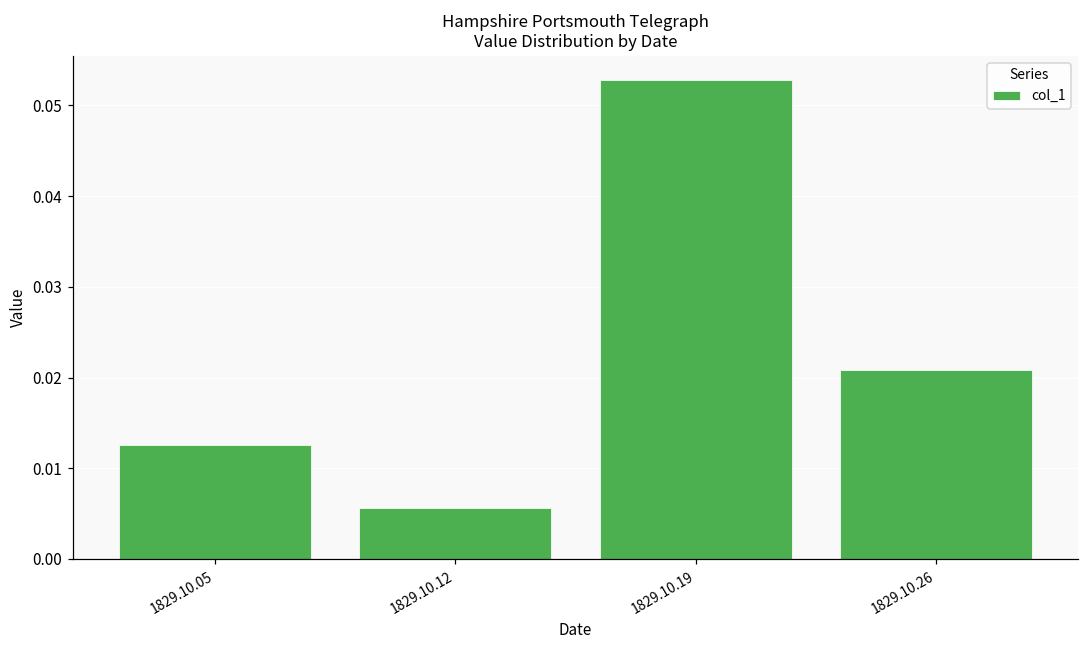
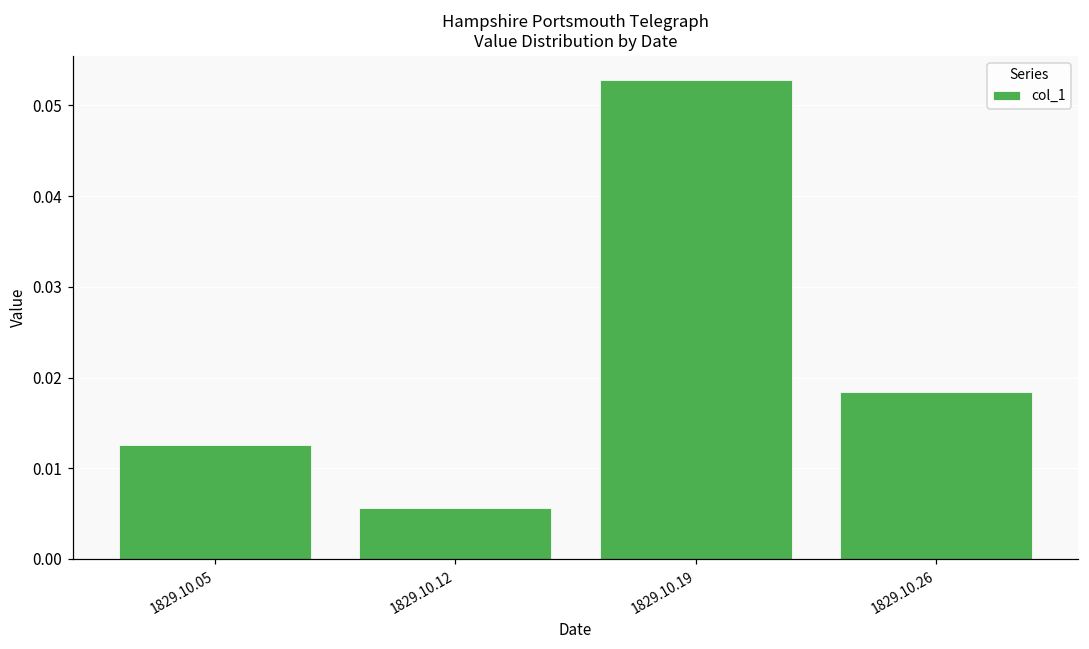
1829.10.26: 0.021 -> 0.018
